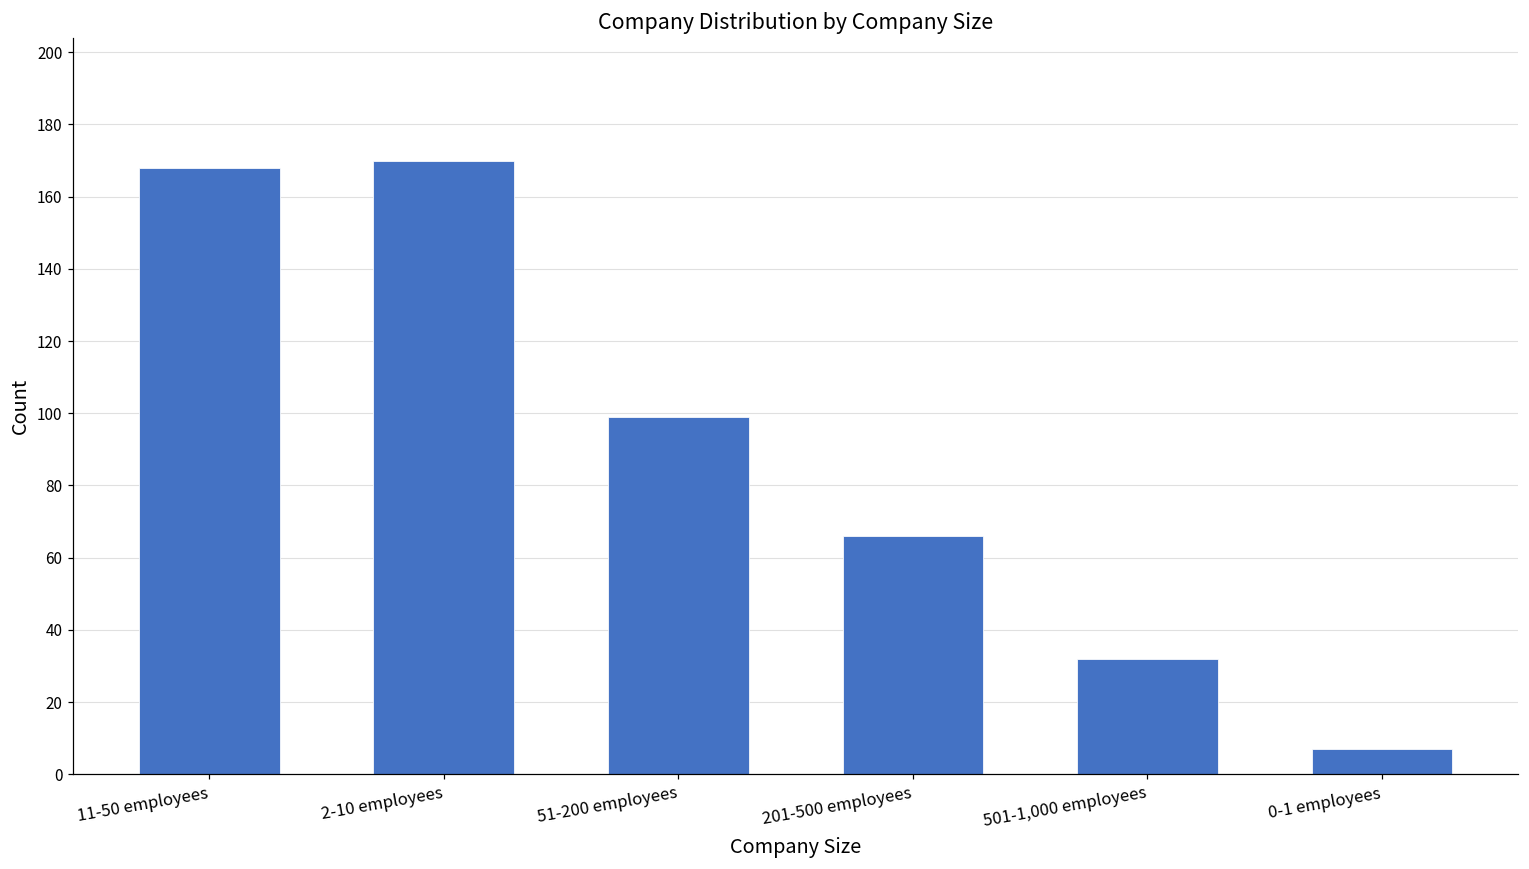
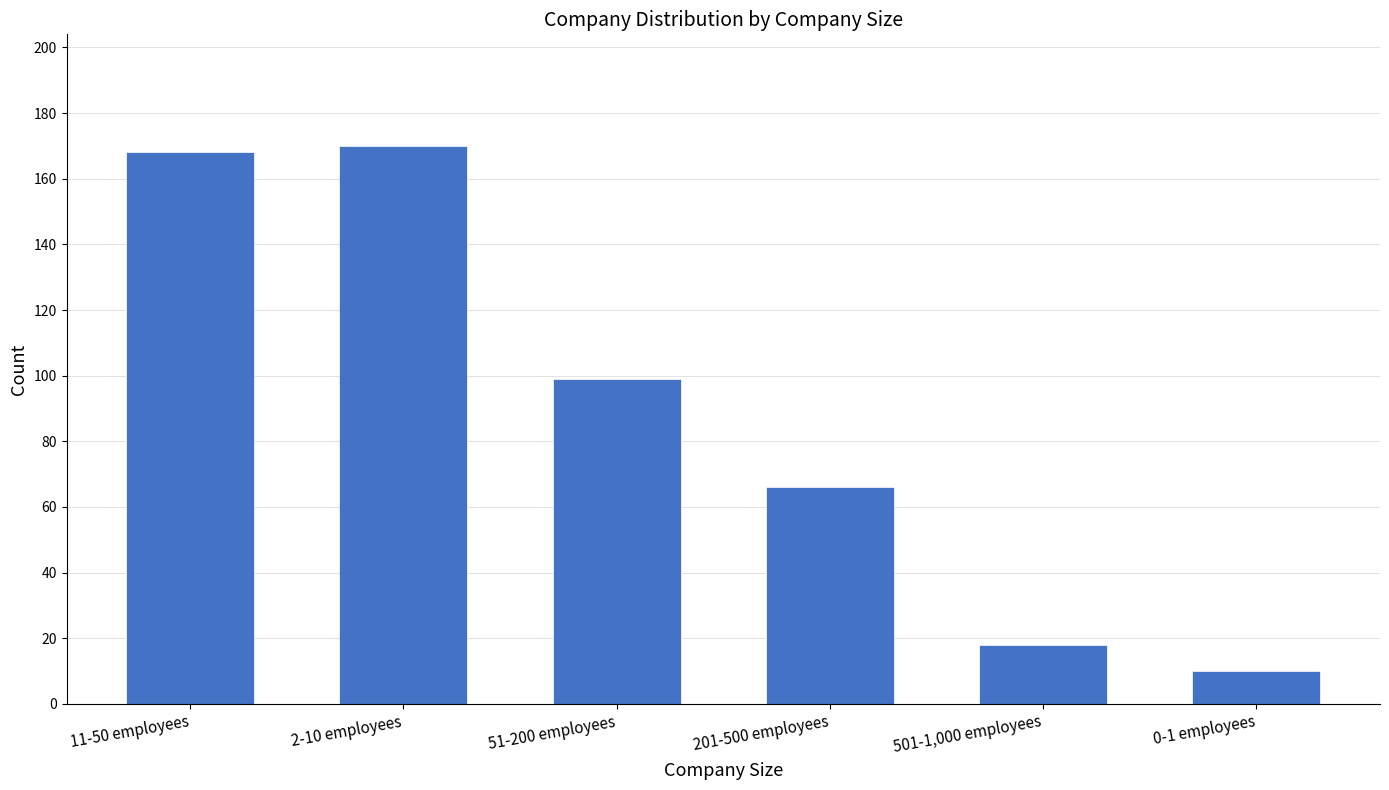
501-1,000 employees: 32 -> 18
0-1 employees: 7 -> 10
